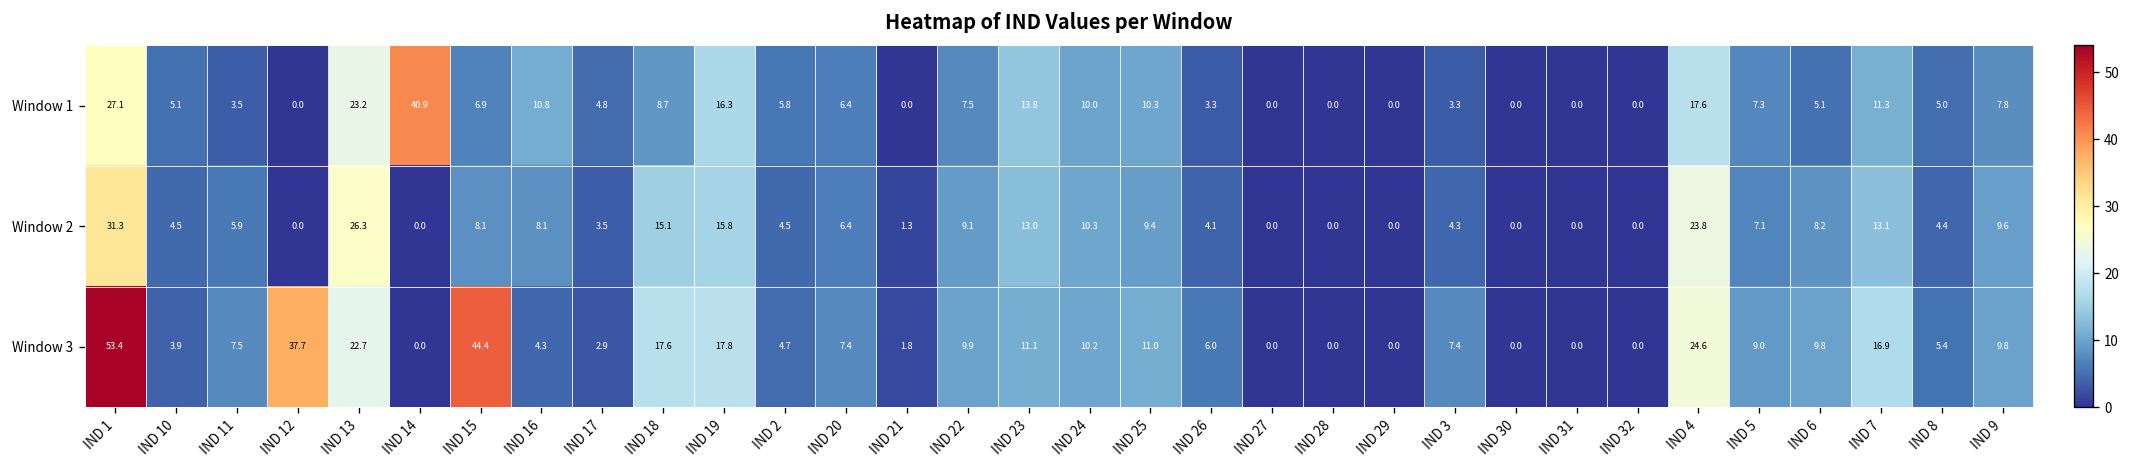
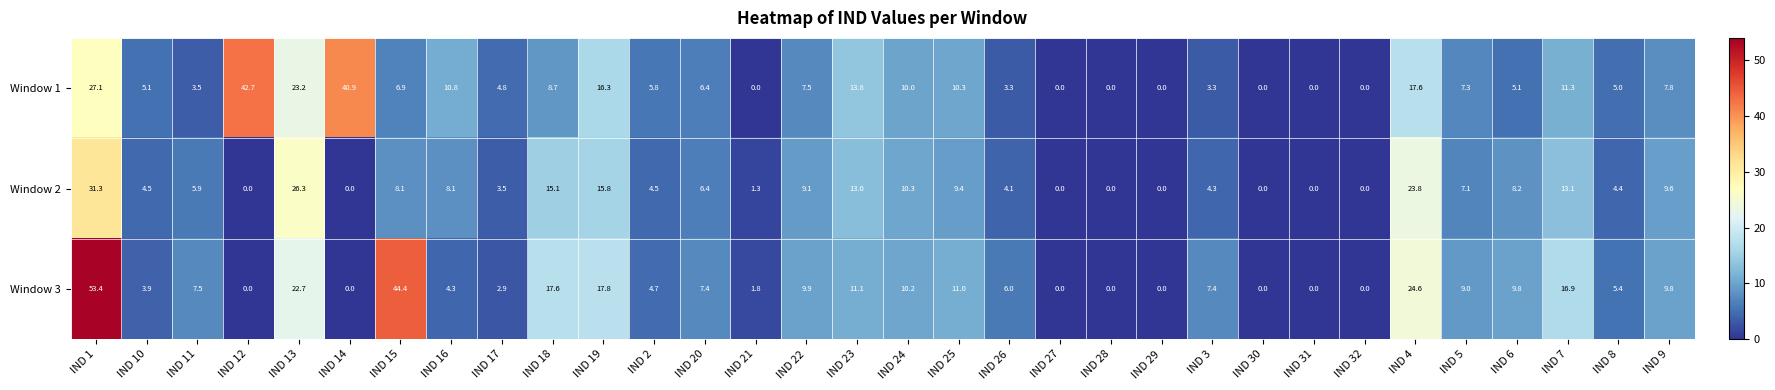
Window 1, IND 12: 0.0 -> 42.7
Window 3, IND 12: 37.7 -> 0.0
